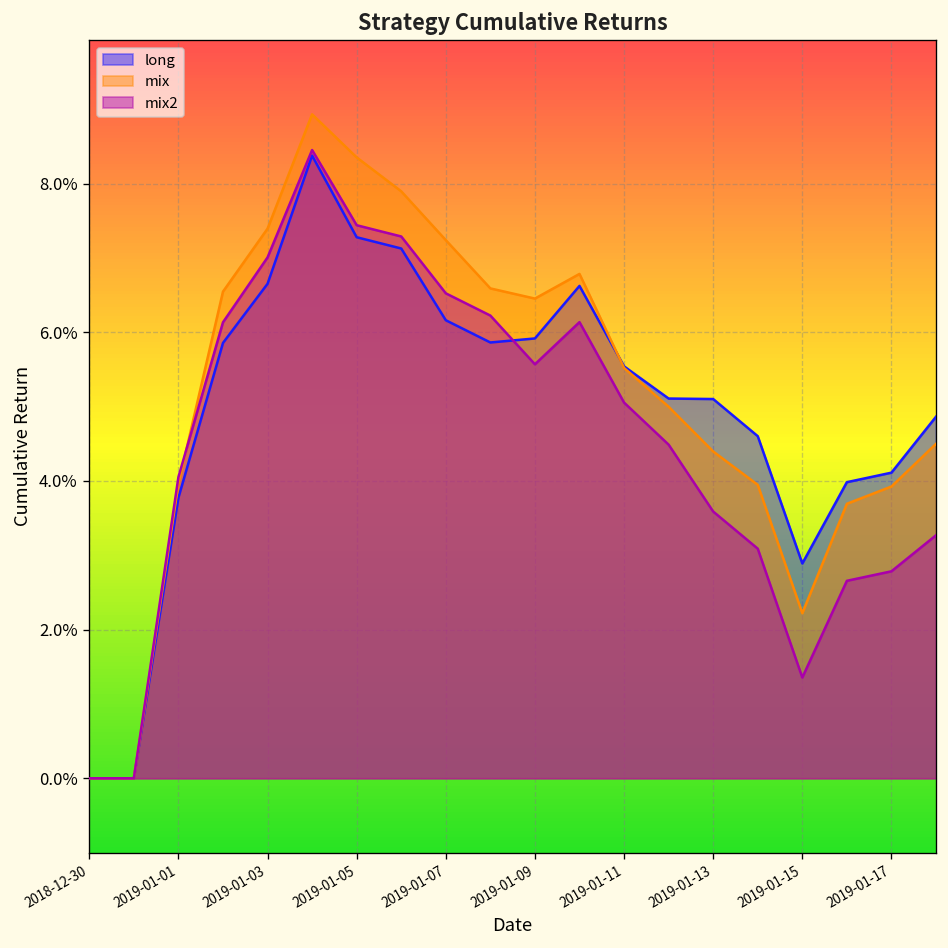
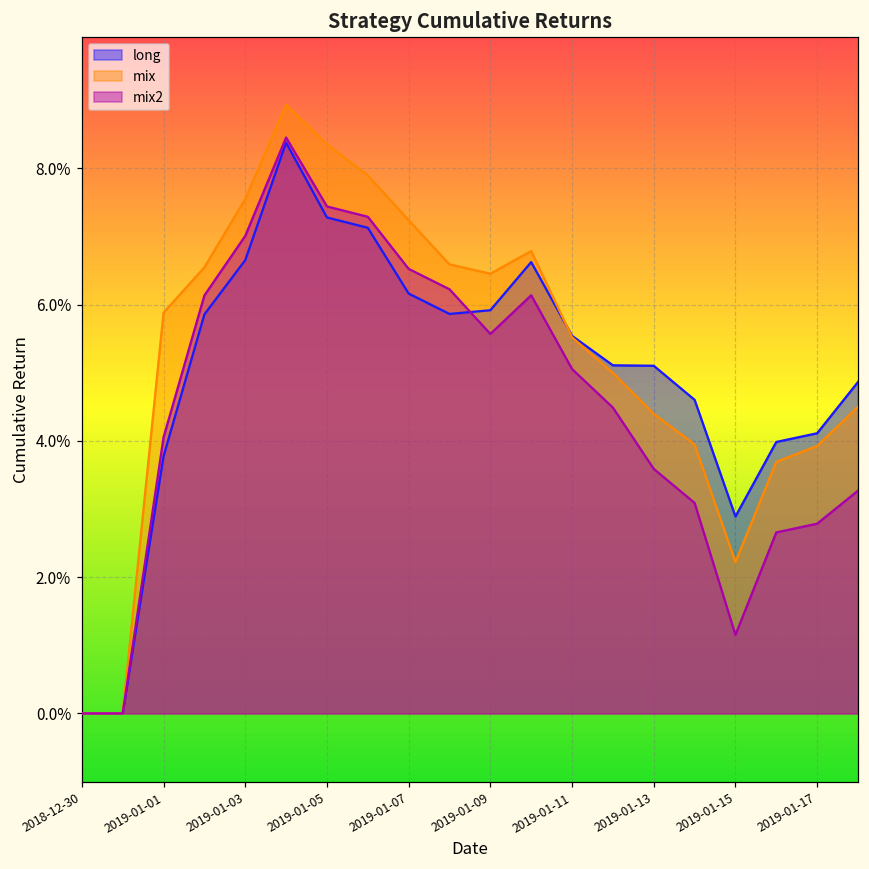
mix, 2019-01-01: 4.0% -> 5.9%
mix, 2019-01-03: 7.4% -> 7.5%
mix2, 2019-01-15: 1.4% -> 1.2%
